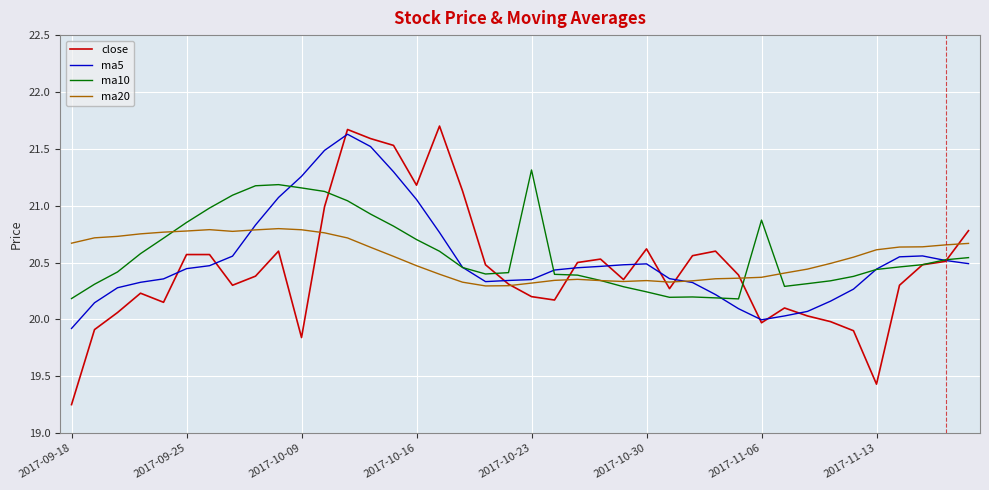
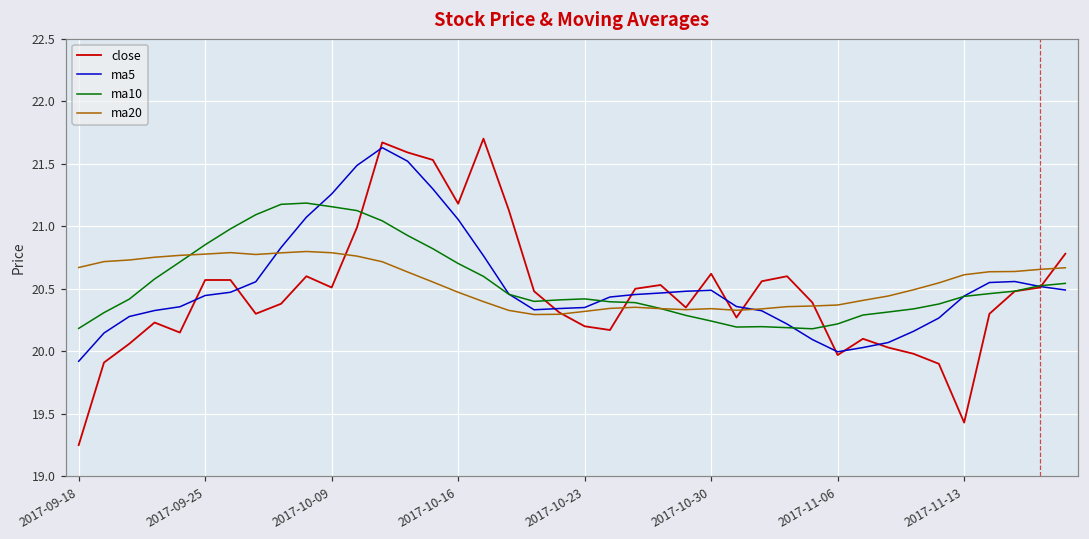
close, 2017-10-09: 19.84 -> 20.51
ma10, 2017-10-23: 21.31 -> 20.42
ma10, 2017-11-06: 20.87 -> 20.22
